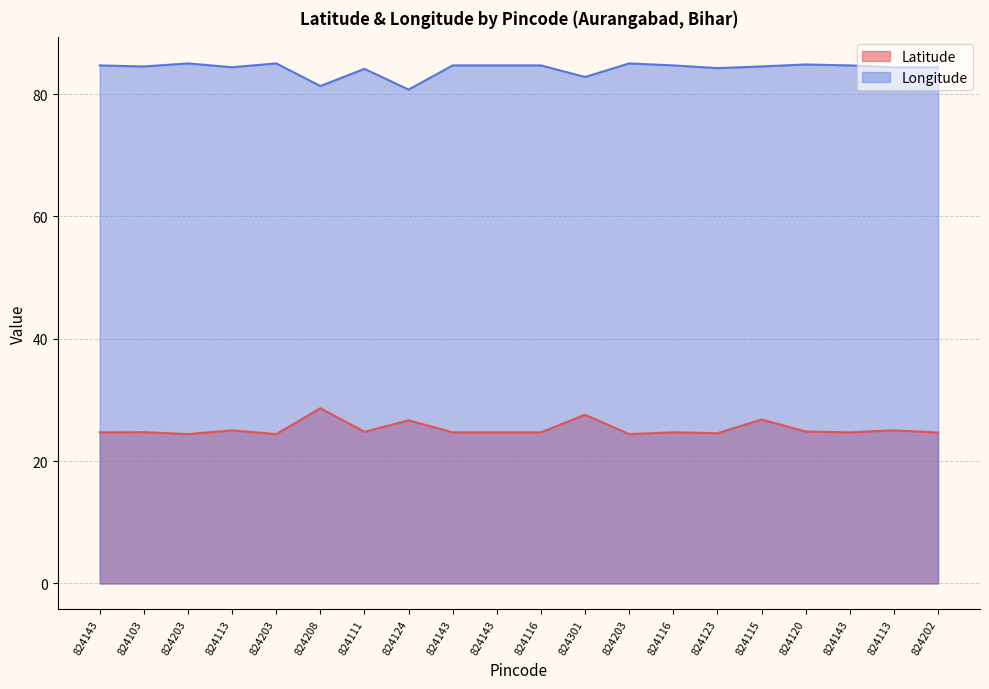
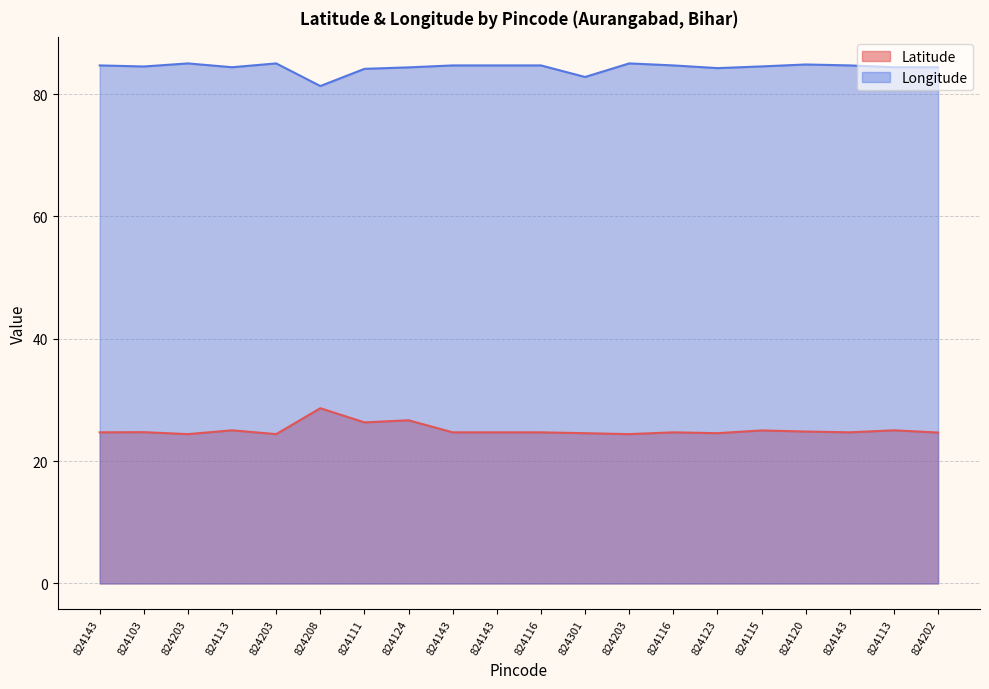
Latitude, 824111: 25 -> 26
Longitude, 824124: 81 -> 84
Latitude, 824301: 28 -> 25
Latitude, 824115: 27 -> 25
